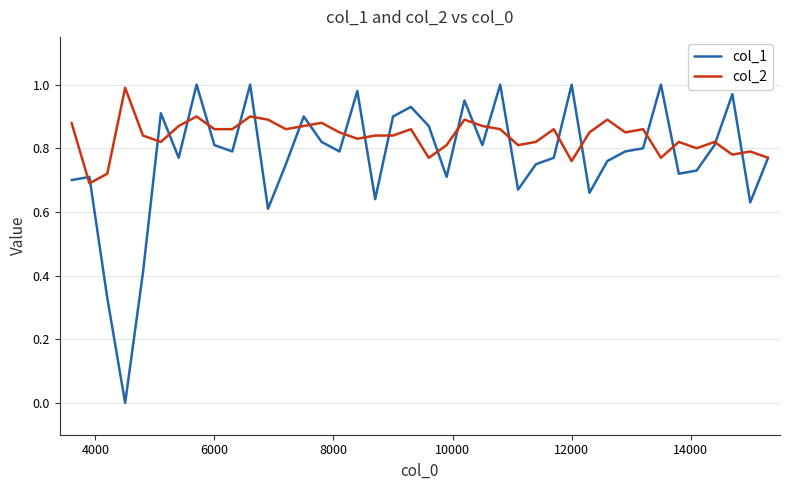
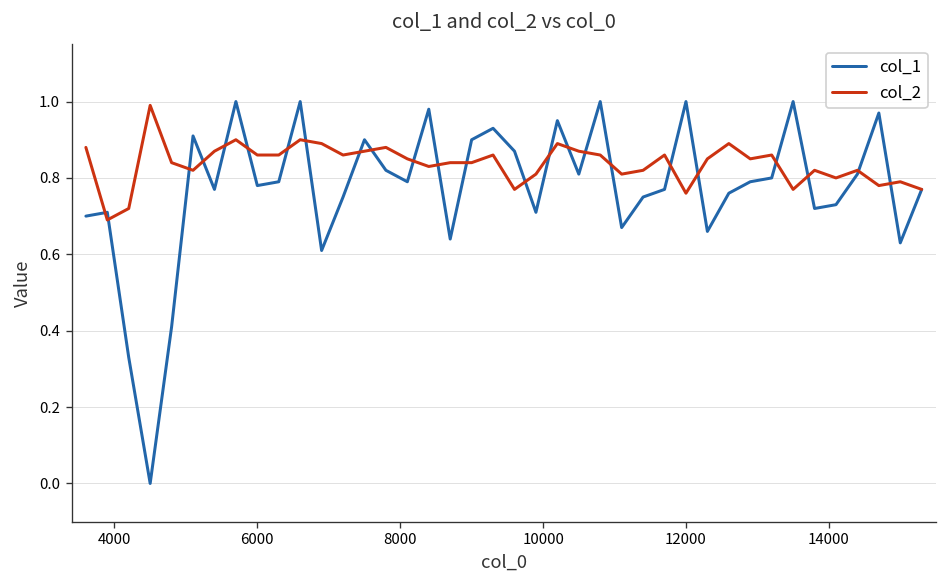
col_1, 6000: 0.81 -> 0.78
